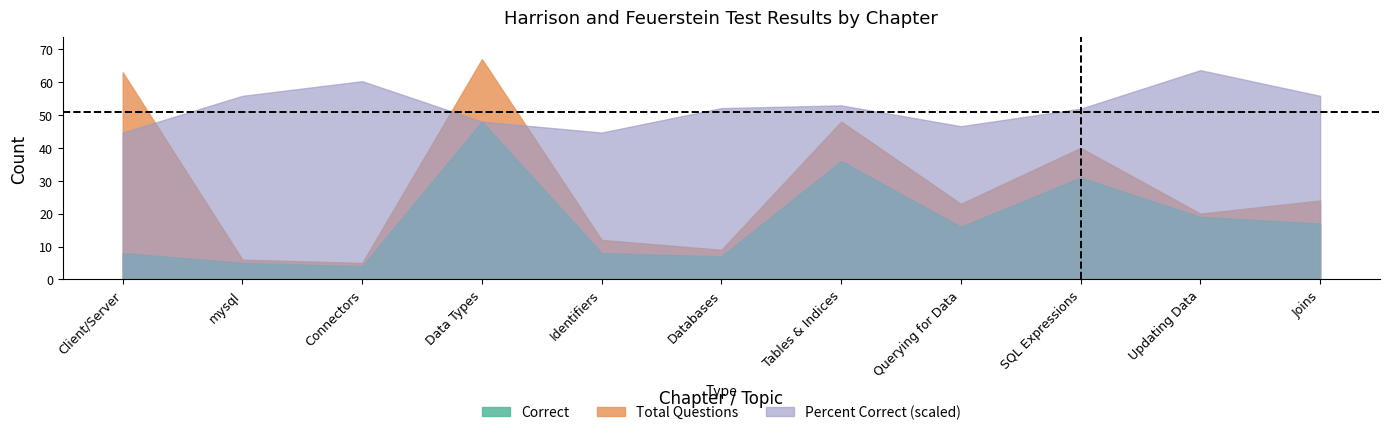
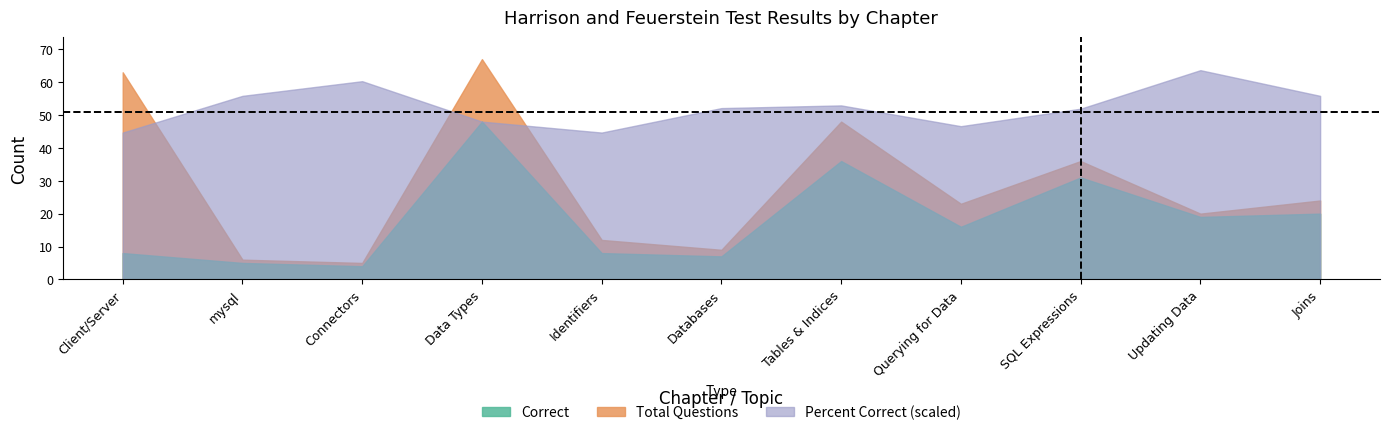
Total Questions, SQL Expressions: 40 -> 36
Correct, Joins: 17 -> 20
